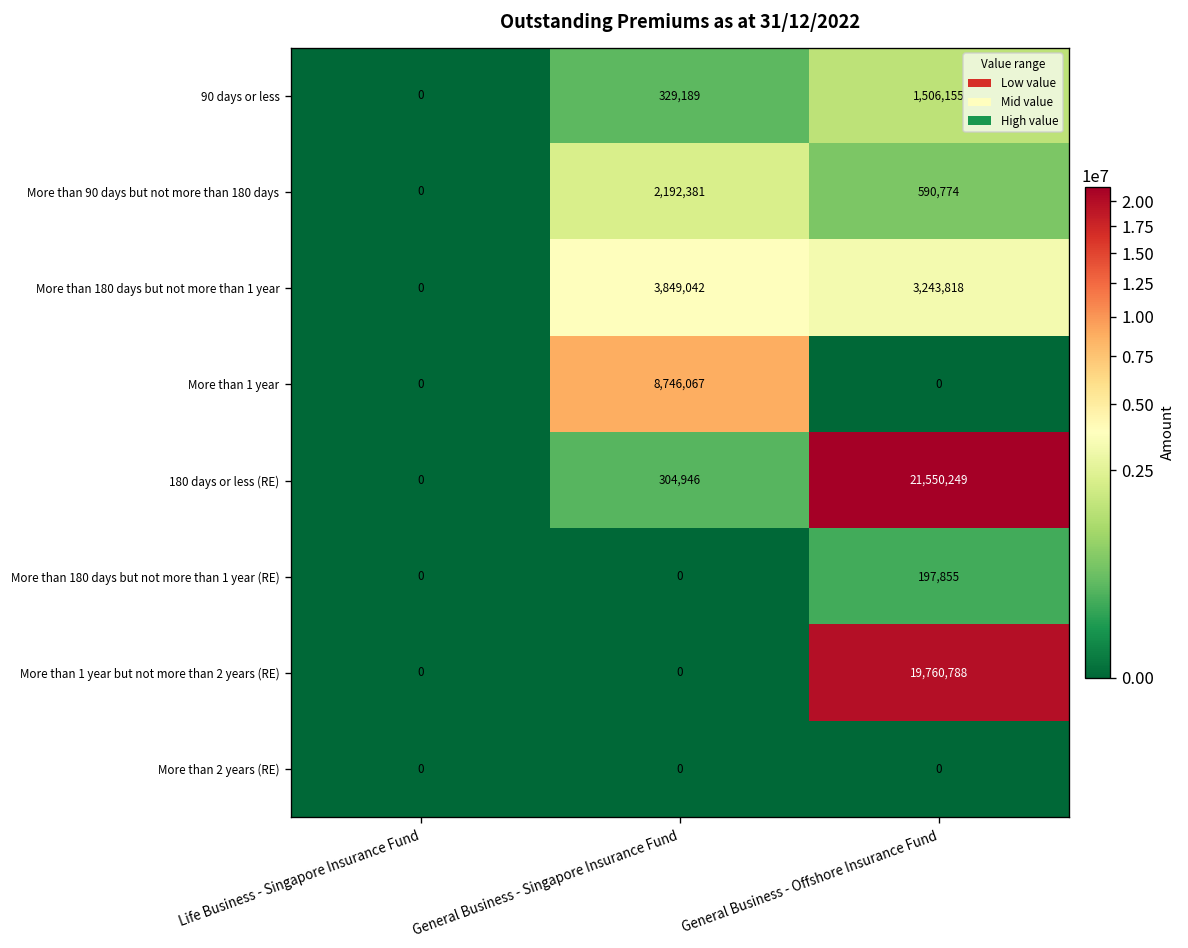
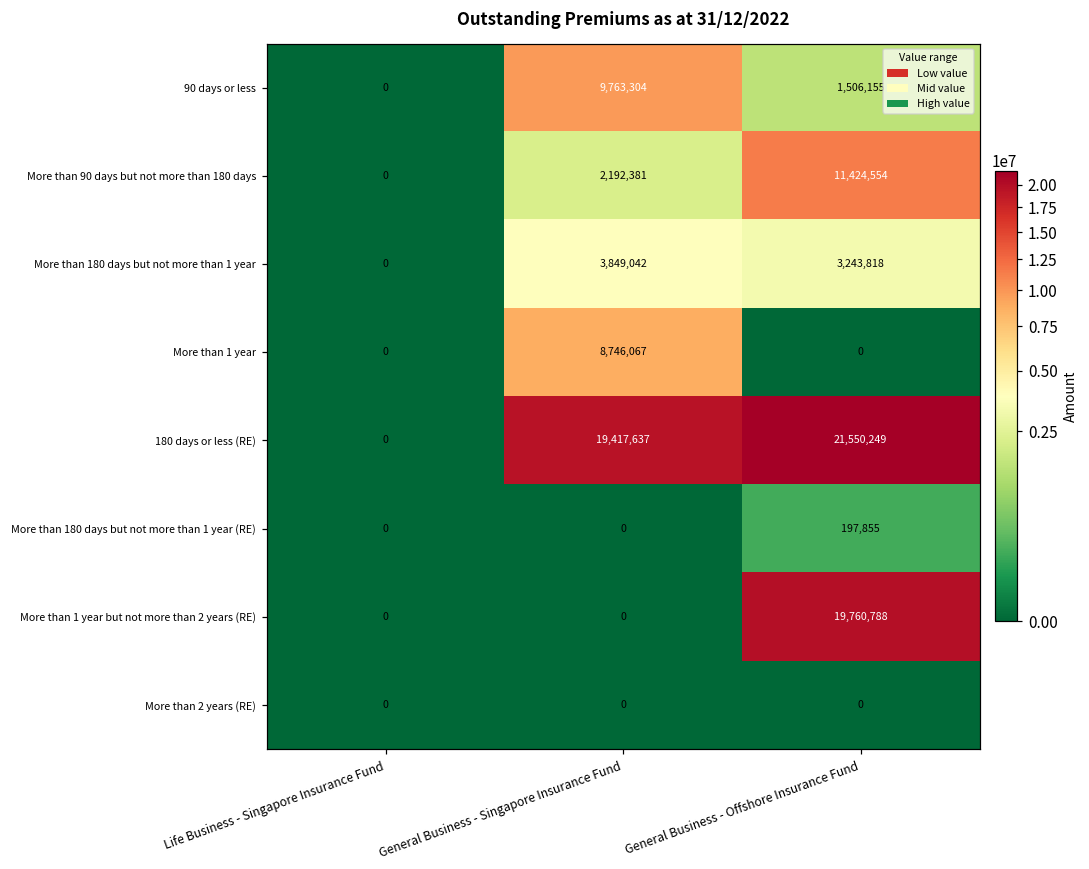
90 days or less, General Business - Singapore Insurance Fund: 329,189 -> 9,763,304
More than 90 days but not more than 180 days, General Business - Offshore Insurance Fund: 590,774 -> 11,424,554
180 days or less (RE), General Business - Singapore Insurance Fund: 304,946 -> 19,417,637
